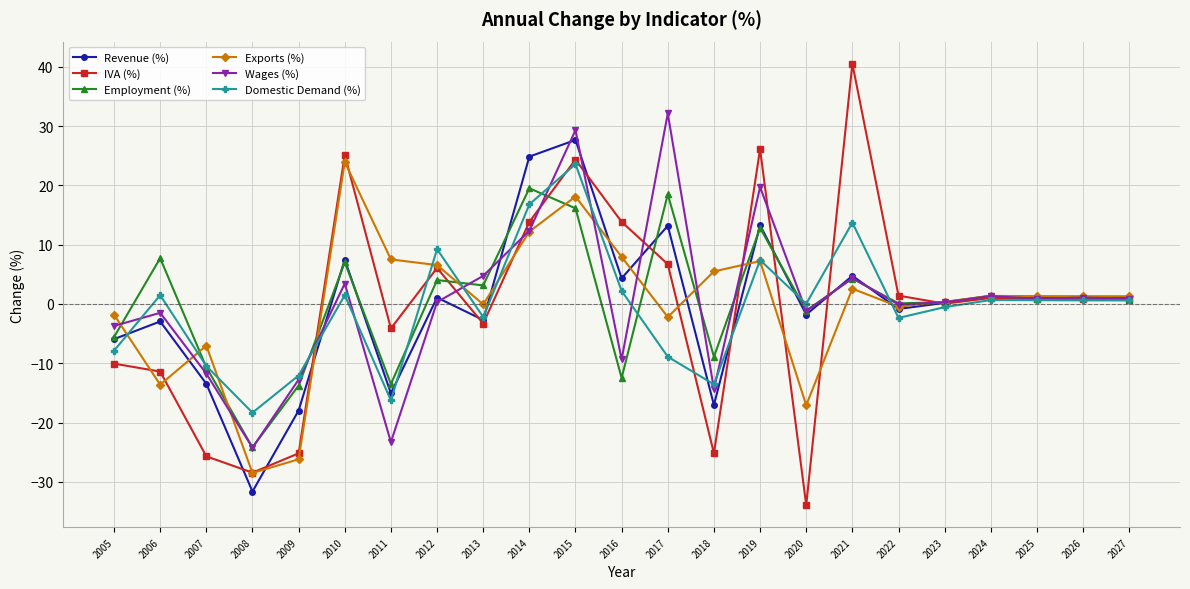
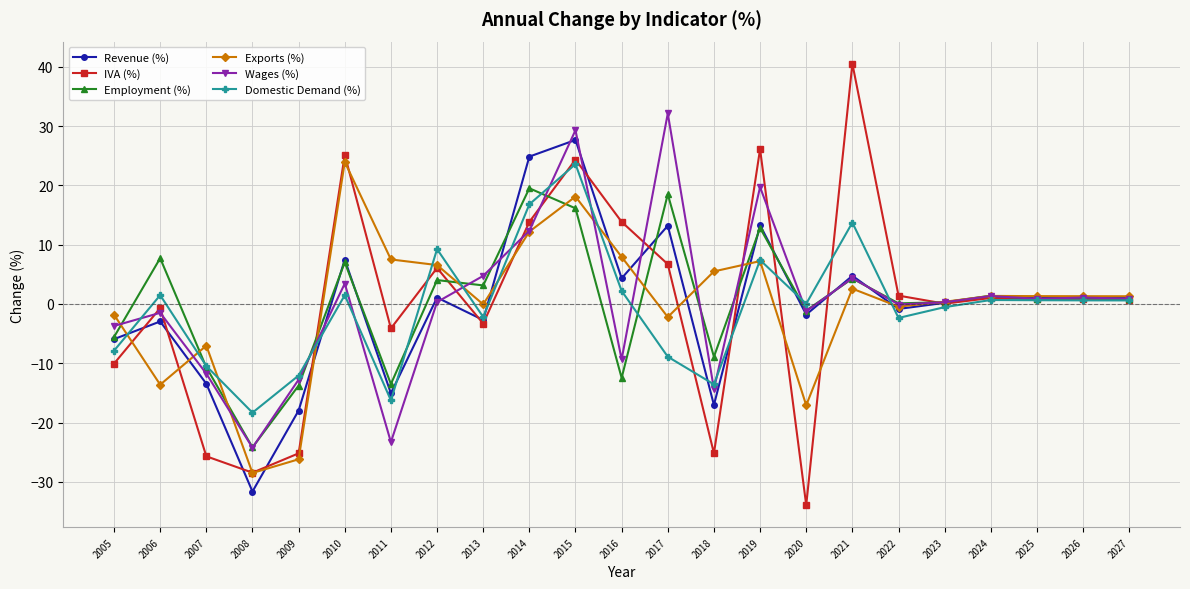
IVA (%), 2006: -11 -> -1
